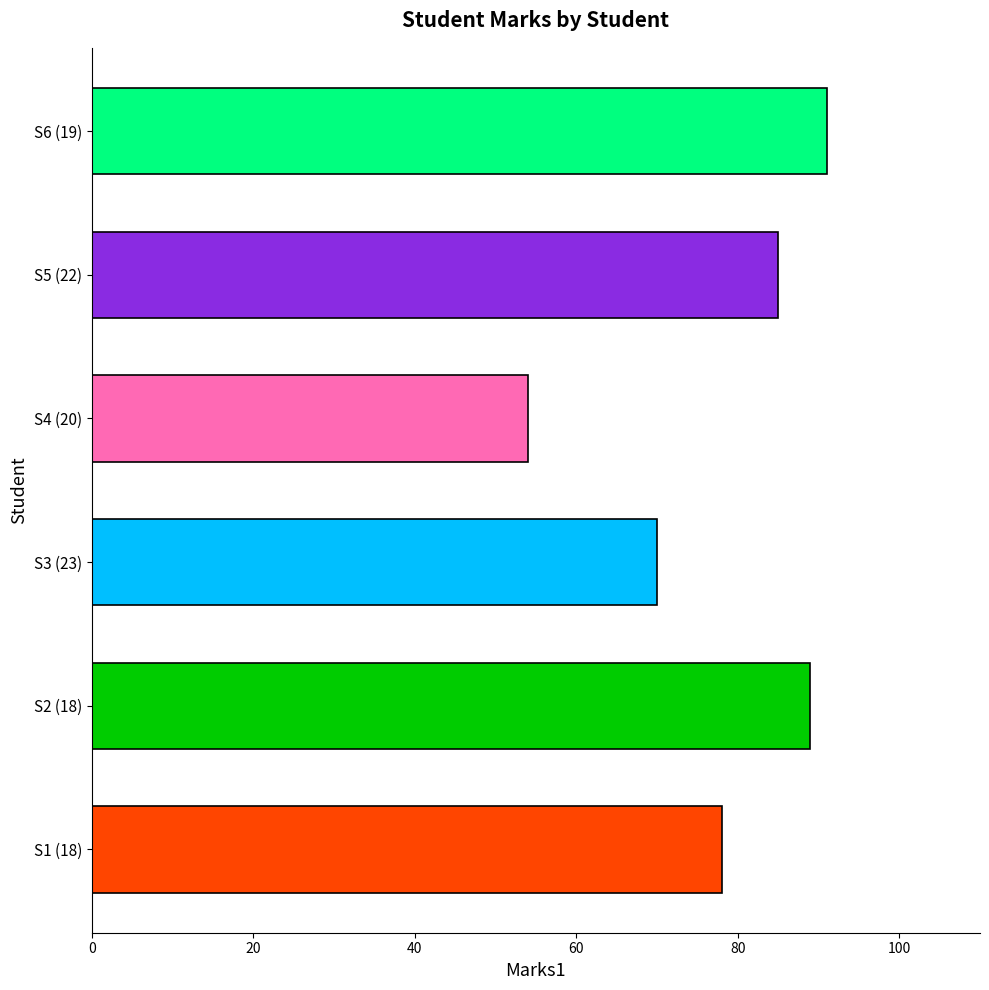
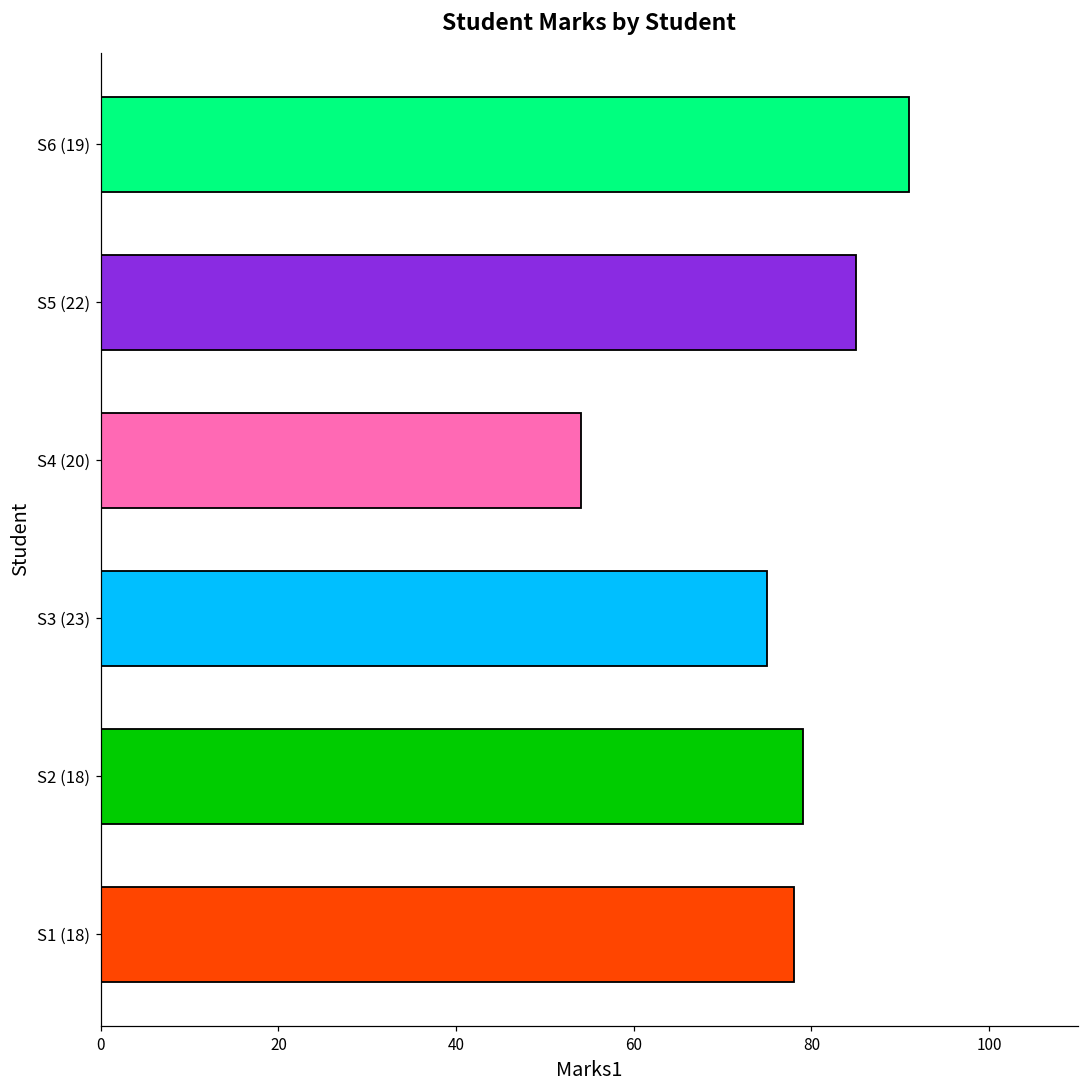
S3 (23): 70 -> 75
S2 (18): 89 -> 79
